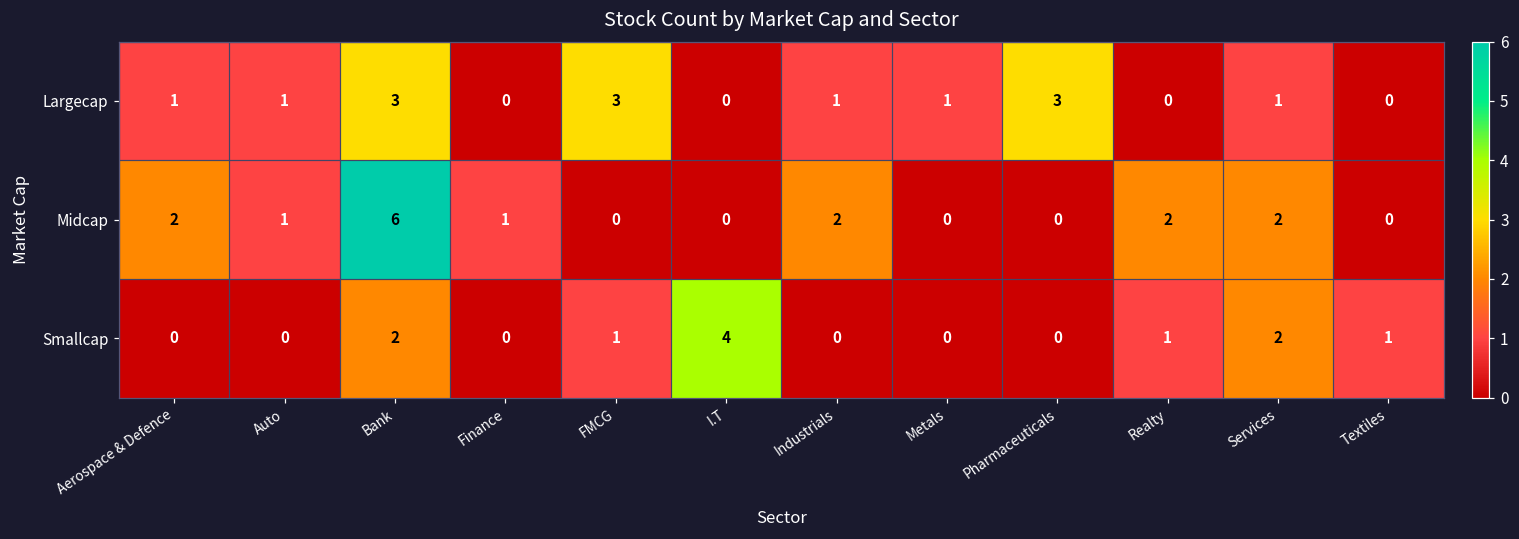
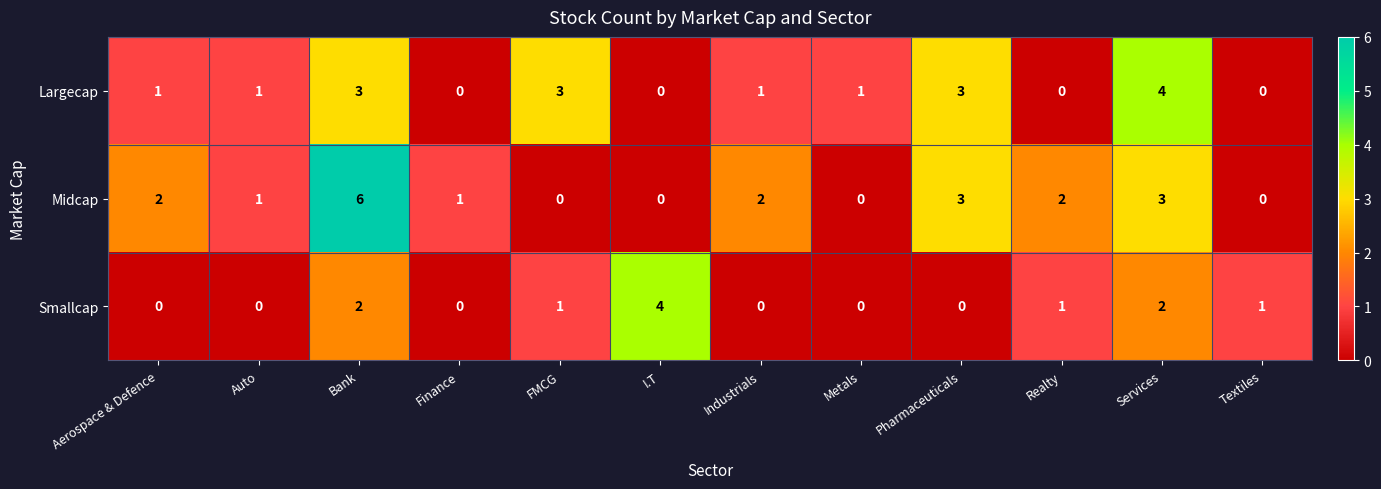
Largecap, Services: 1 -> 4
Midcap, Pharmaceuticals: 0 -> 3
Midcap, Services: 2 -> 3
